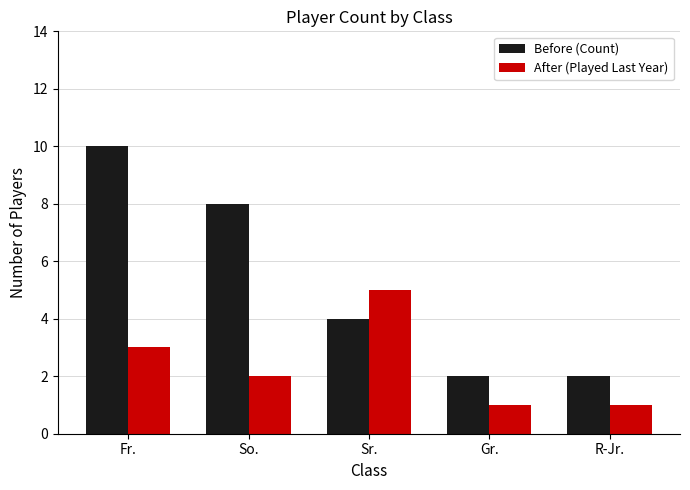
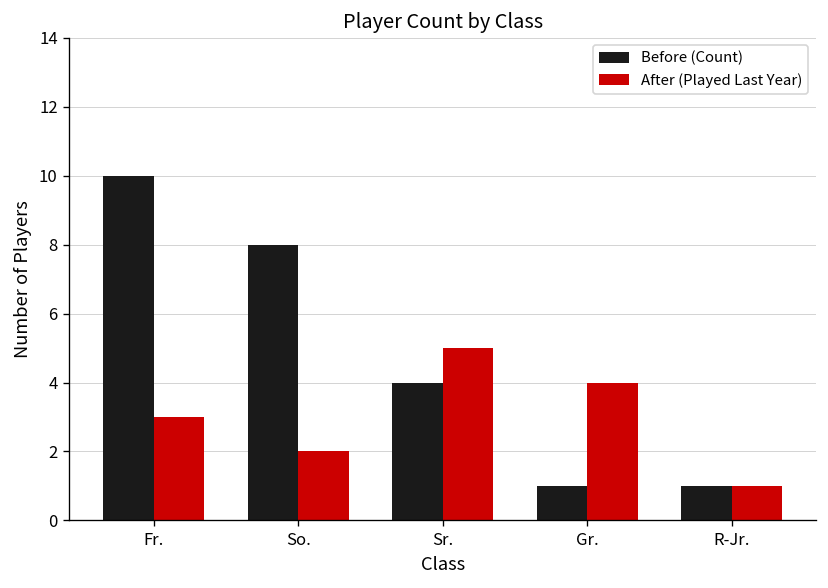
Before (Count), Gr.: 2 -> 1
After (Played Last Year), Gr.: 1 -> 4
Before (Count), R-Jr.: 2 -> 1
